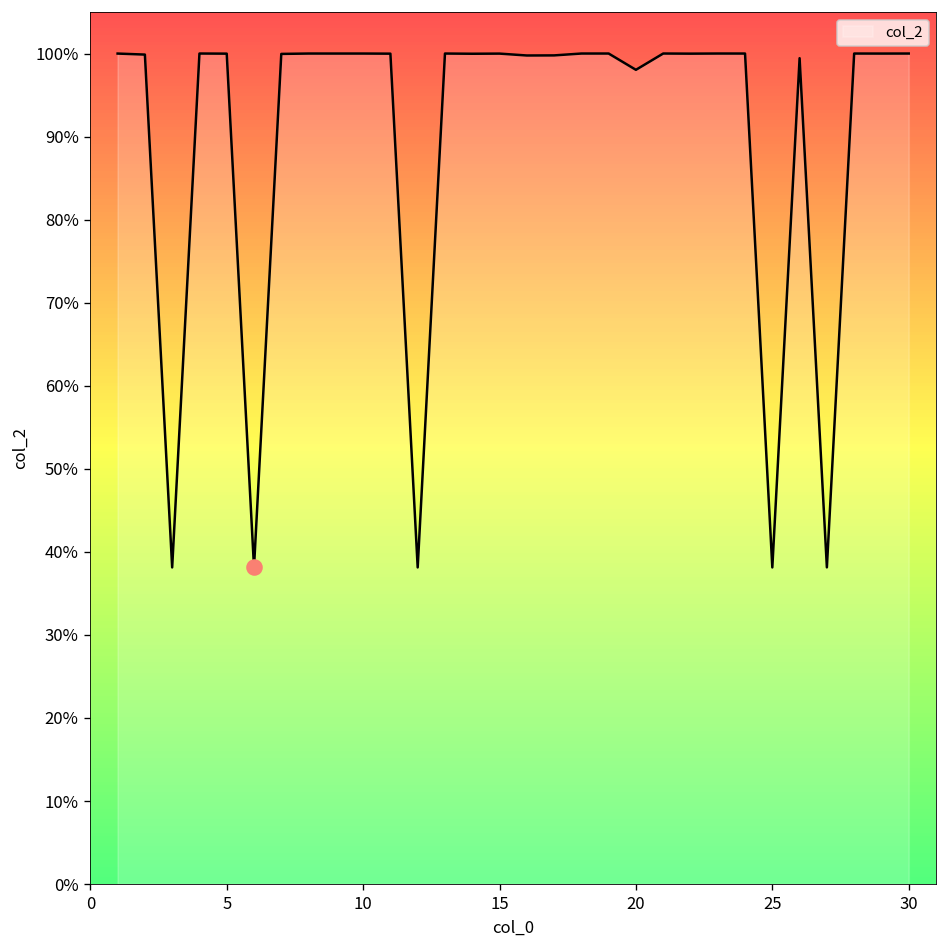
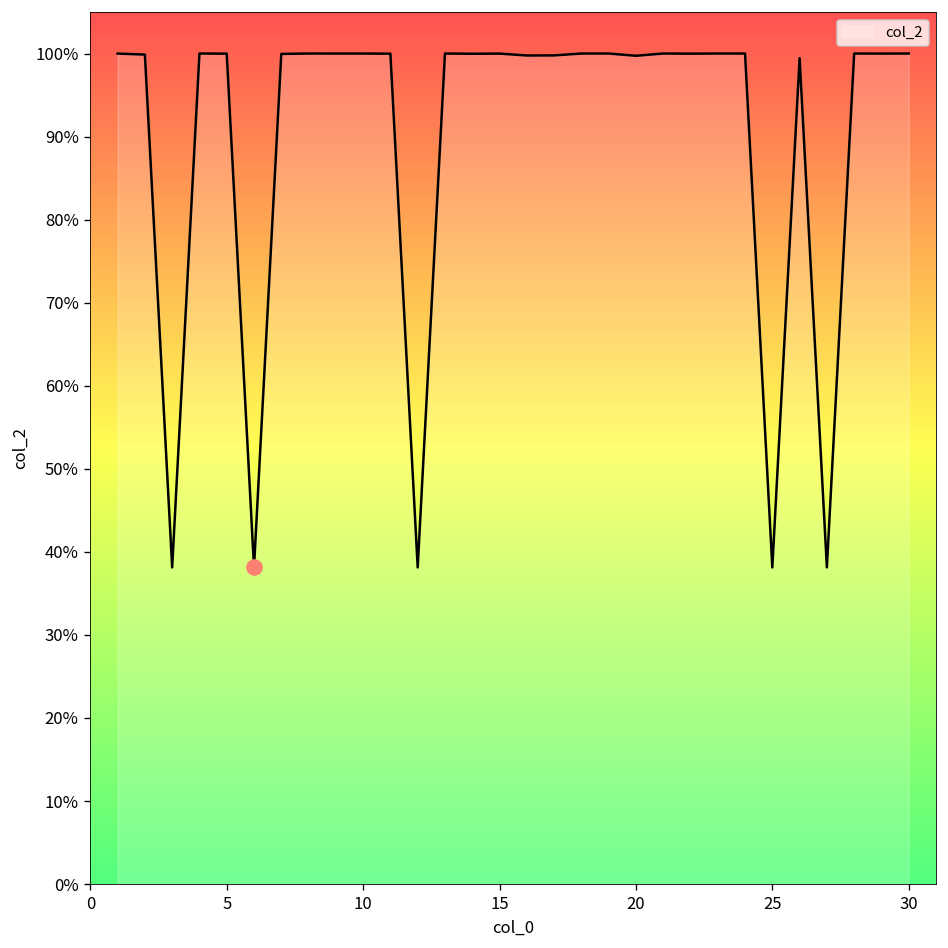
col_2, 20: 98% -> 100%
